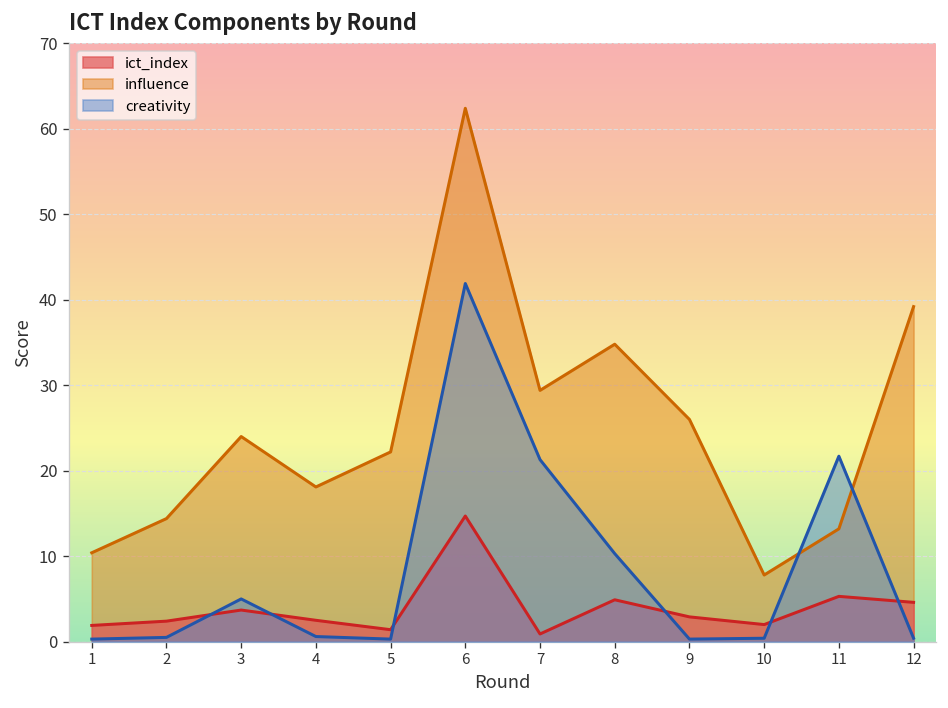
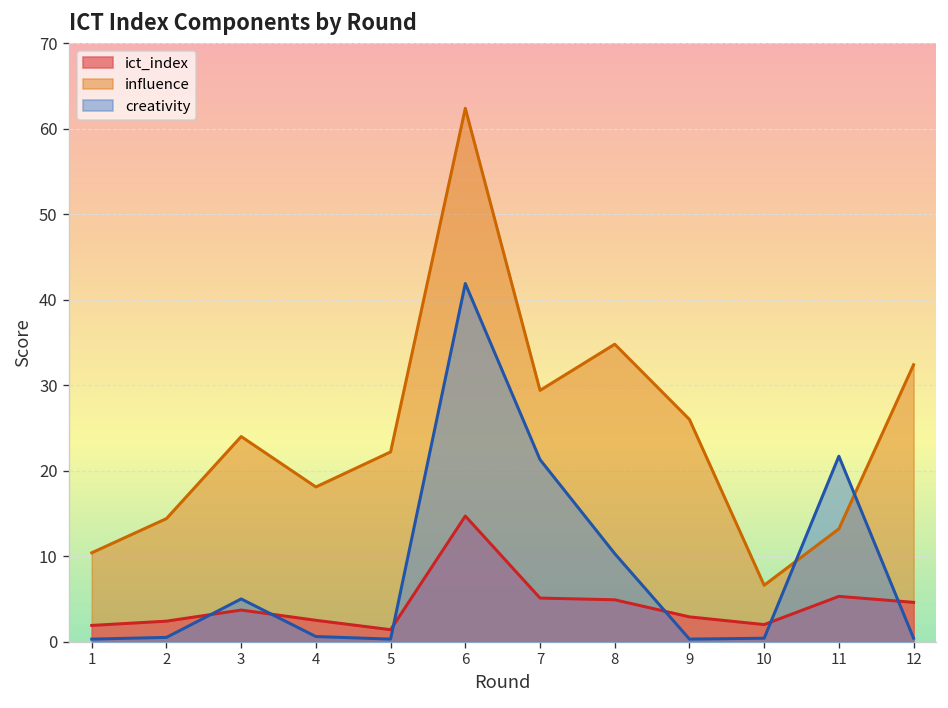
ict_index, 7: 1 -> 5
influence, 10: 8 -> 7
influence, 12: 39 -> 32
